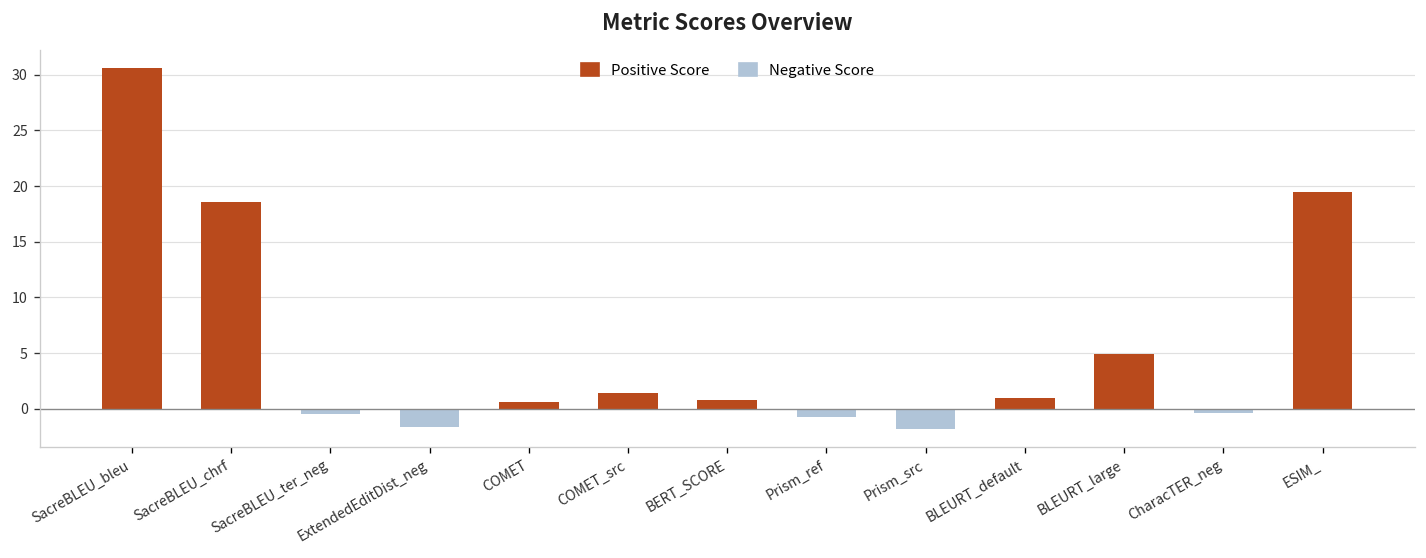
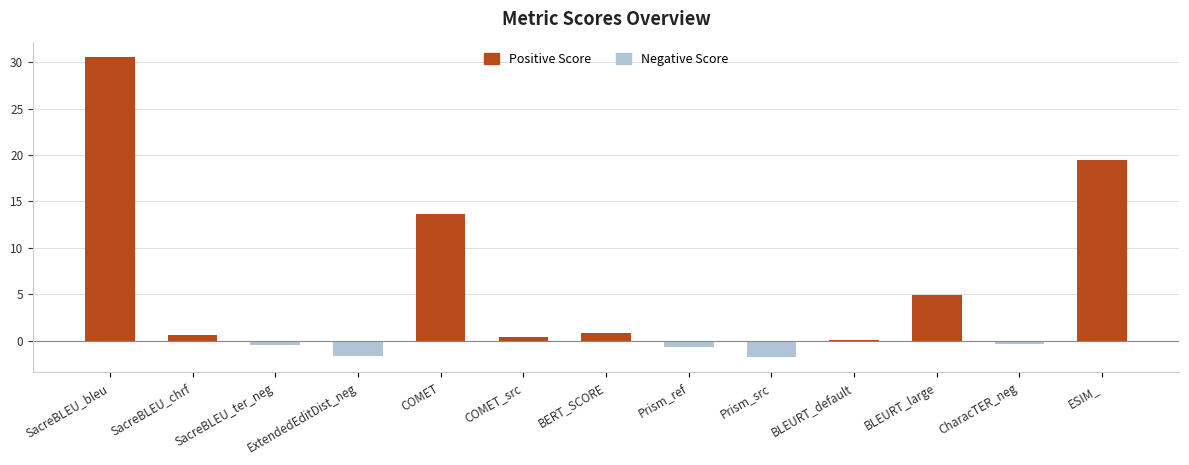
SacreBLEU_chrf: 19 -> 1
COMET: 1 -> 14
COMET_src: 1 -> 0
BLEURT_default: 1 -> 0
